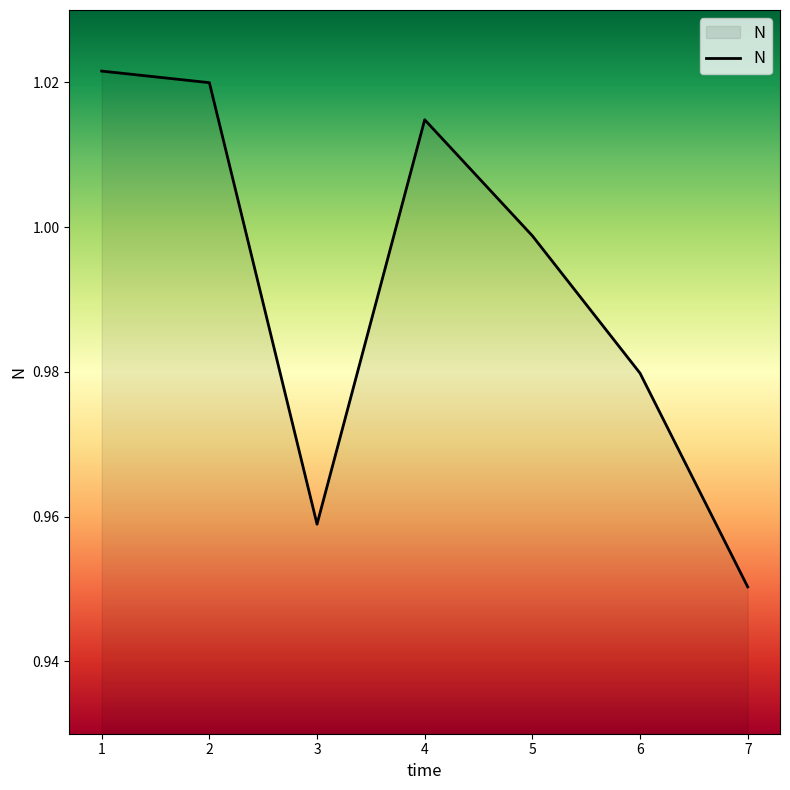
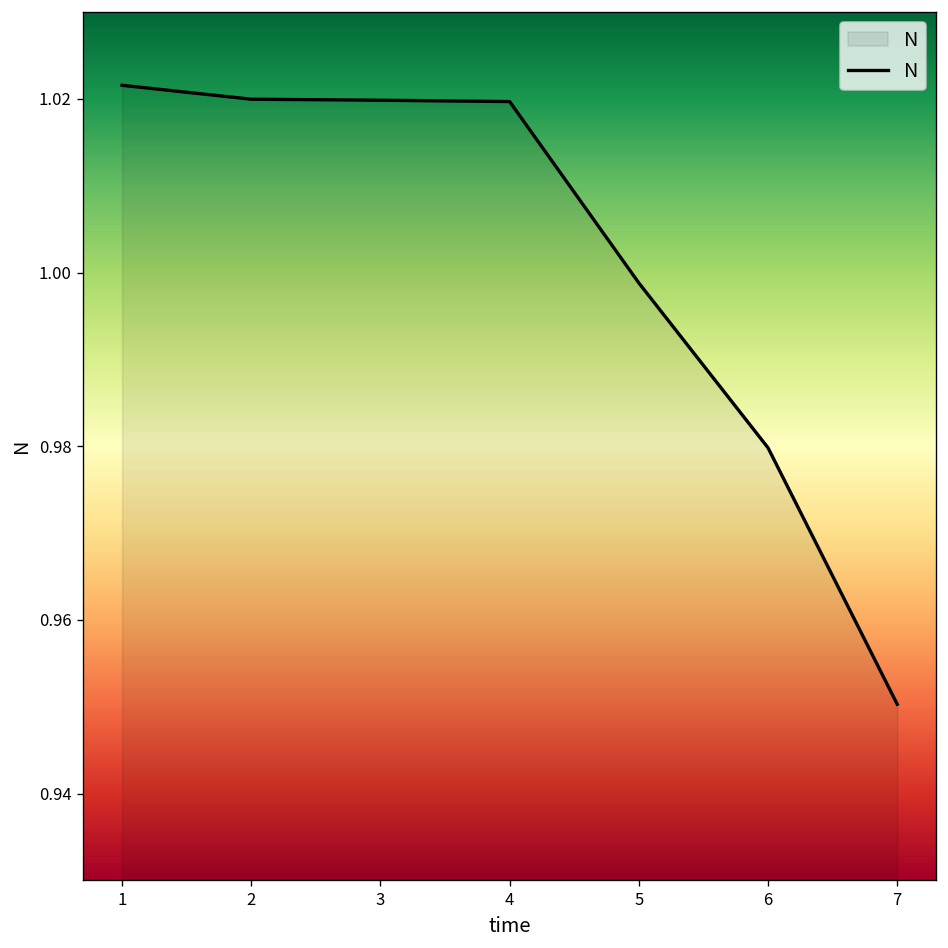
3: 0.959 -> 1.020
4: 1.015 -> 1.020
